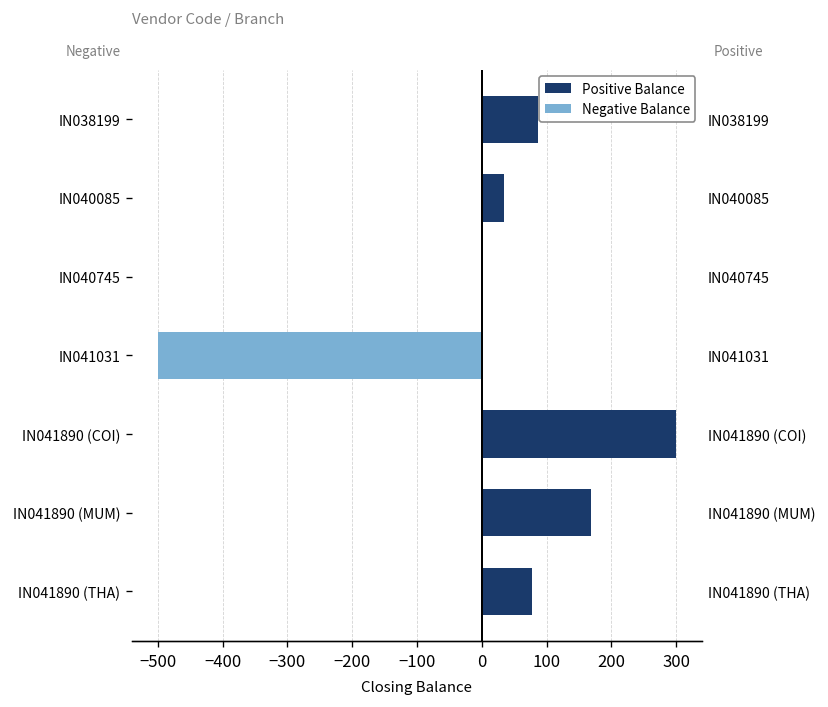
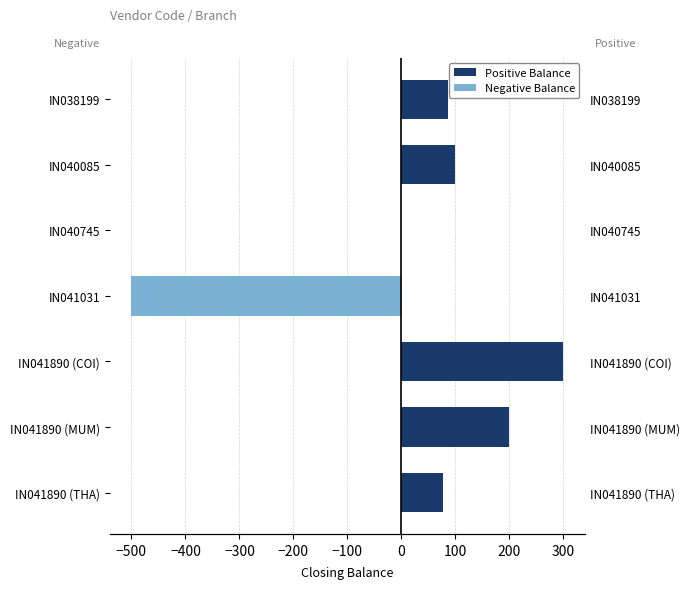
Positive Balance, IN040085: 40 -> 100
Positive Balance, IN041890 (MUM): 170 -> 200
